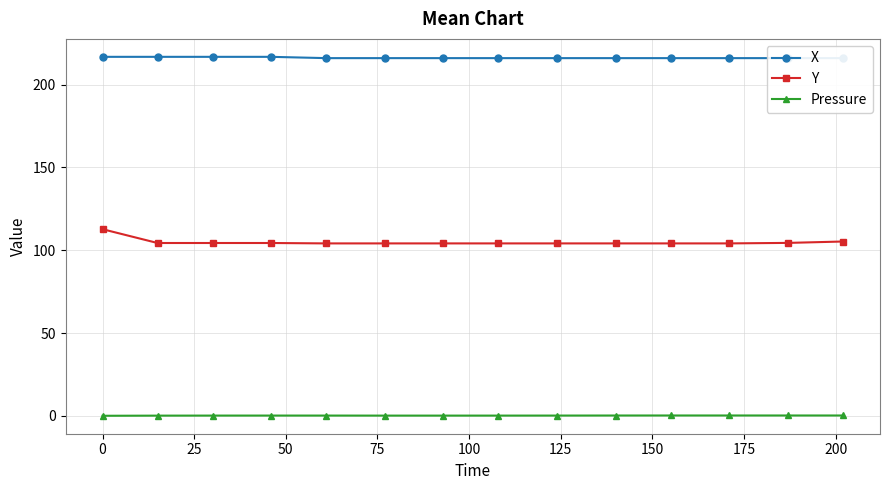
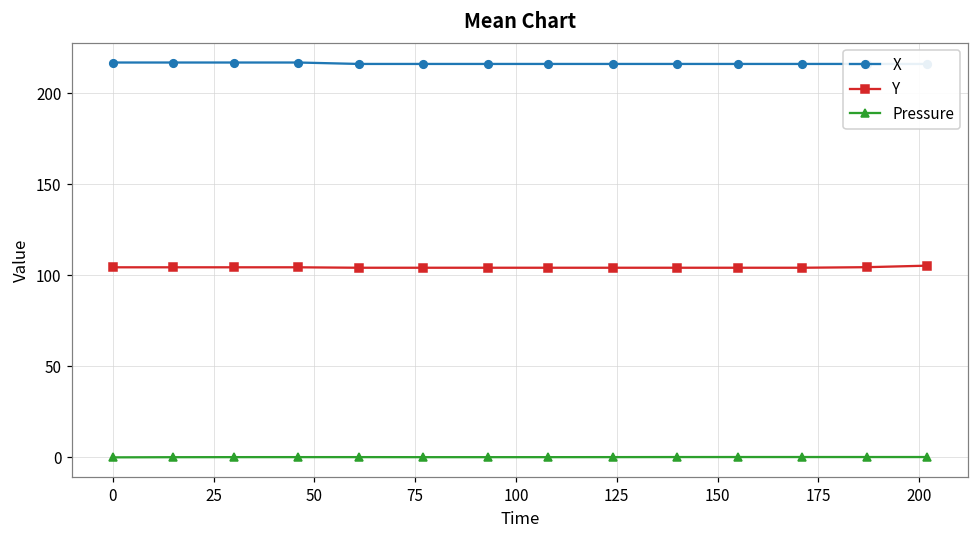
Y, 0: 113 -> 104
